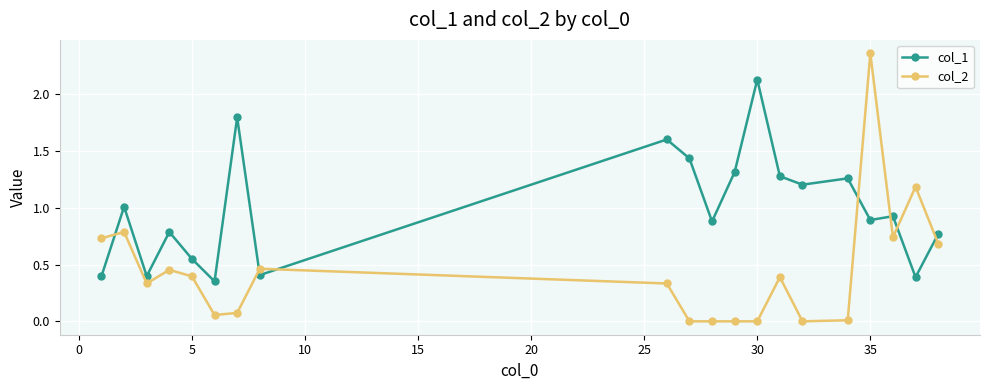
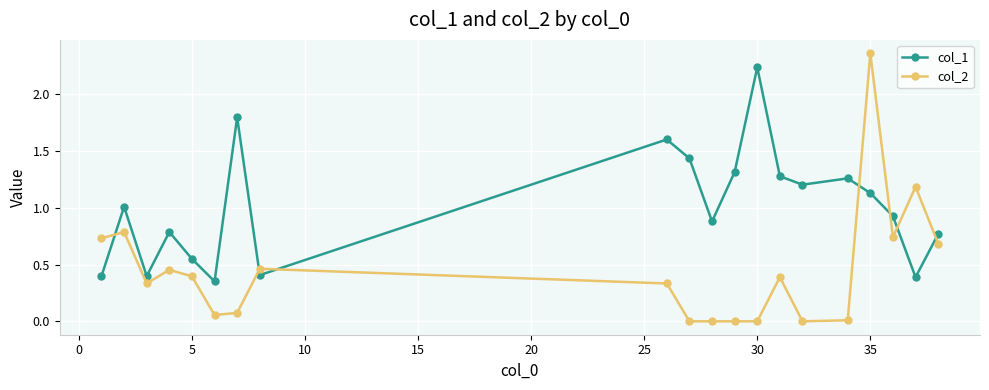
col_1, 30: 2.13 -> 2.24
col_1, 35: 0.89 -> 1.13
